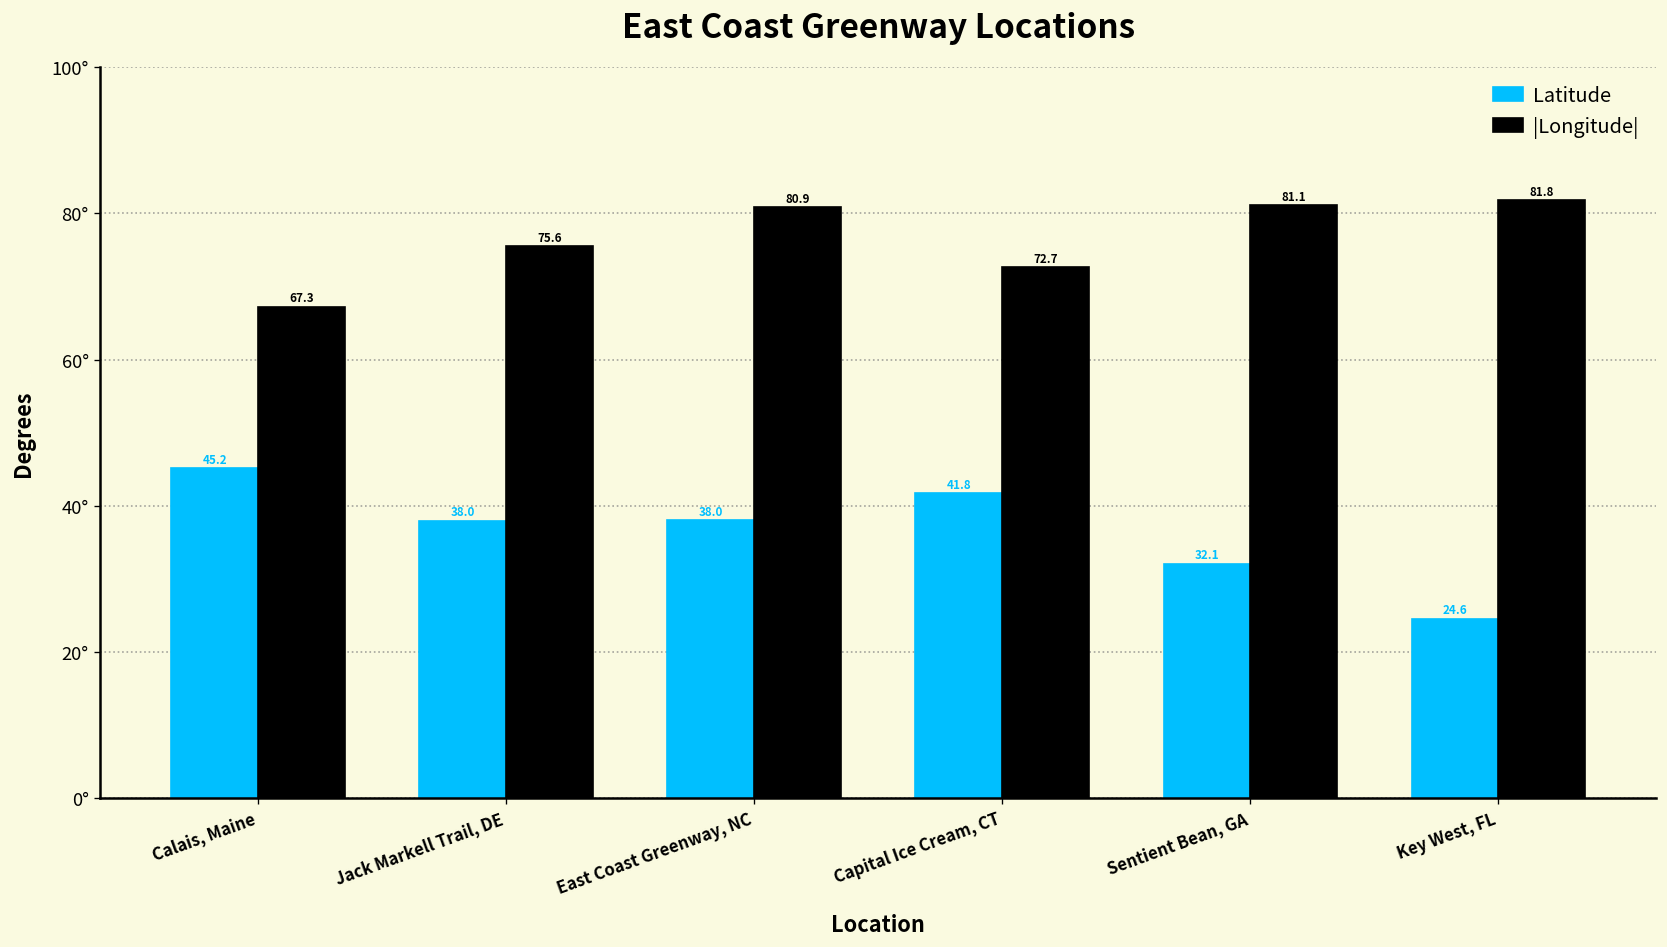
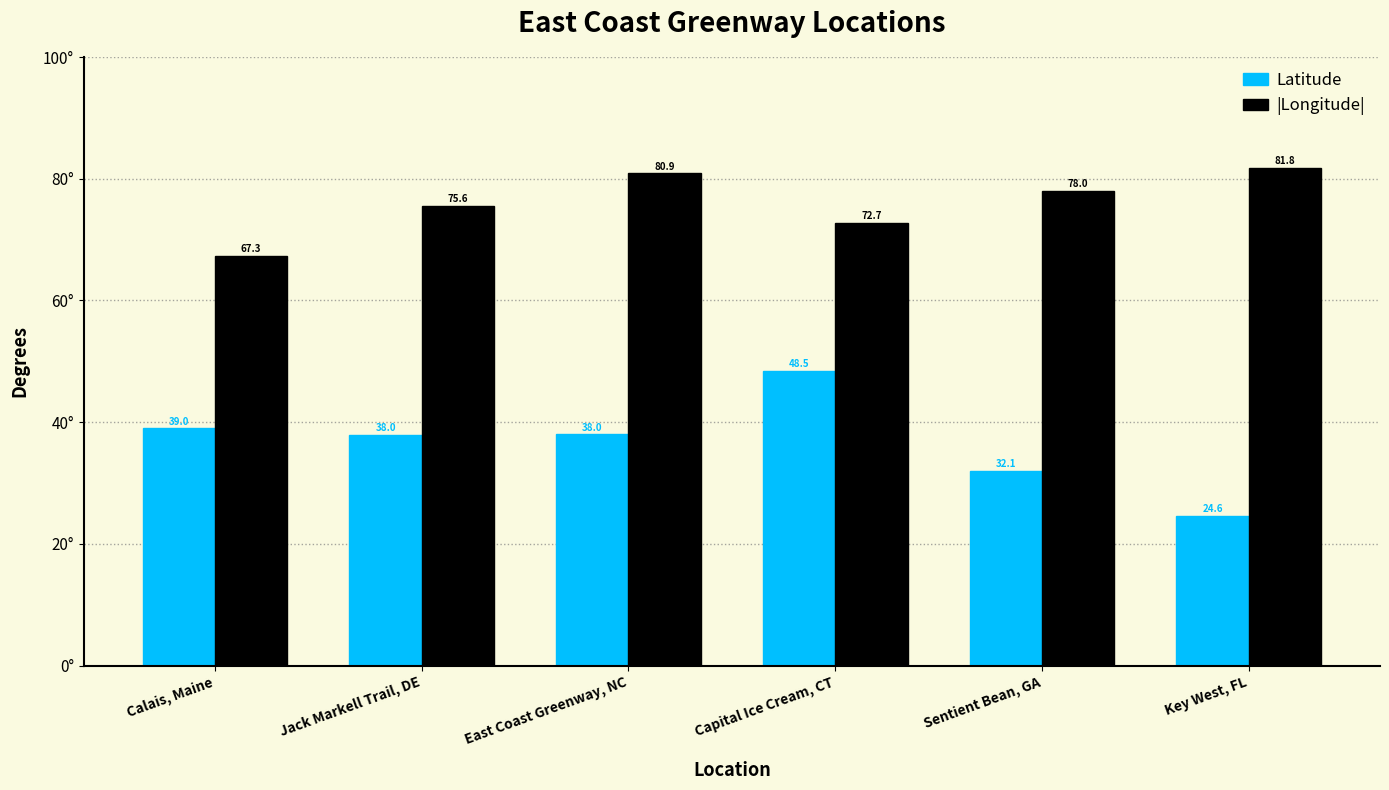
Latitude, Calais, Maine: 45.2 -> 39.0
Latitude, Capital Ice Cream, CT: 41.8 -> 48.5
|Longitude|, Sentient Bean, GA: 81.1 -> 78.0
